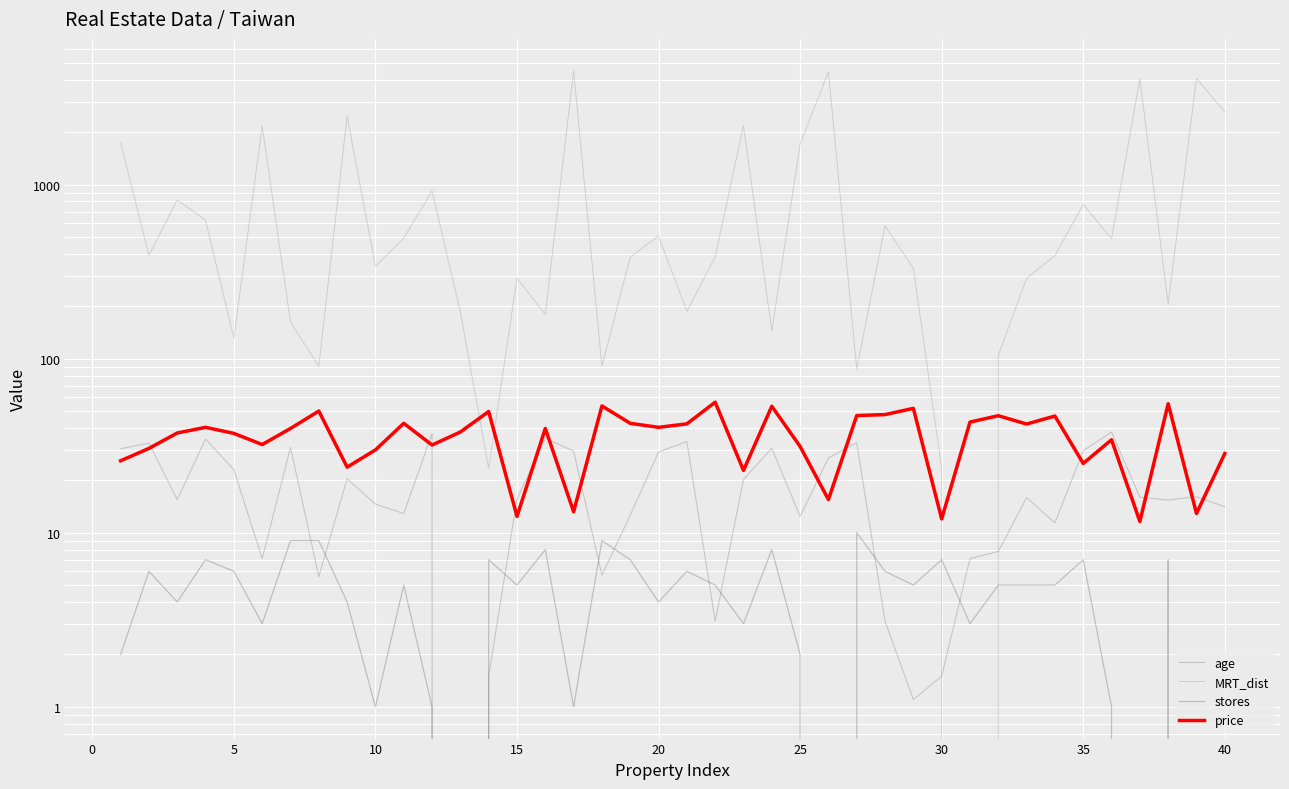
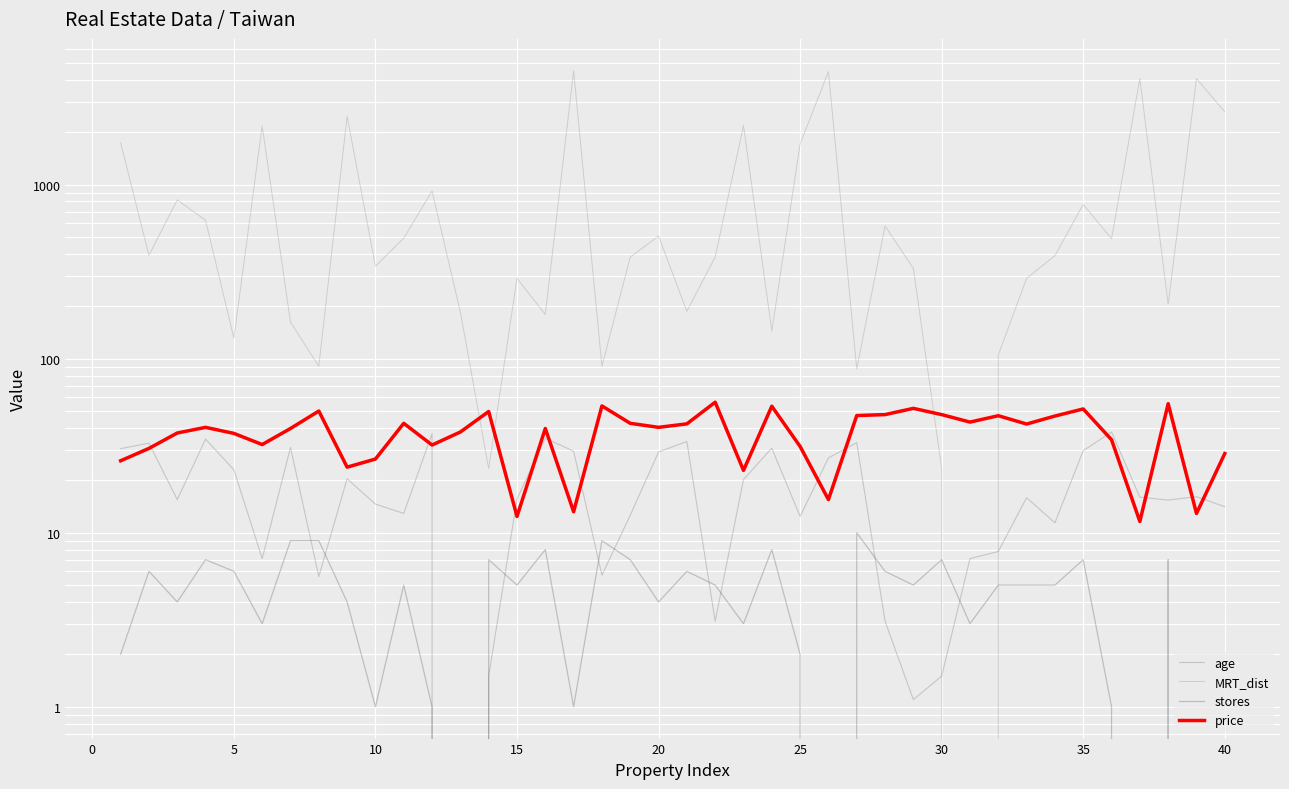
price, 10: 30 -> 27
price, 30: 12 -> 48
price, 35: 25 -> 51
